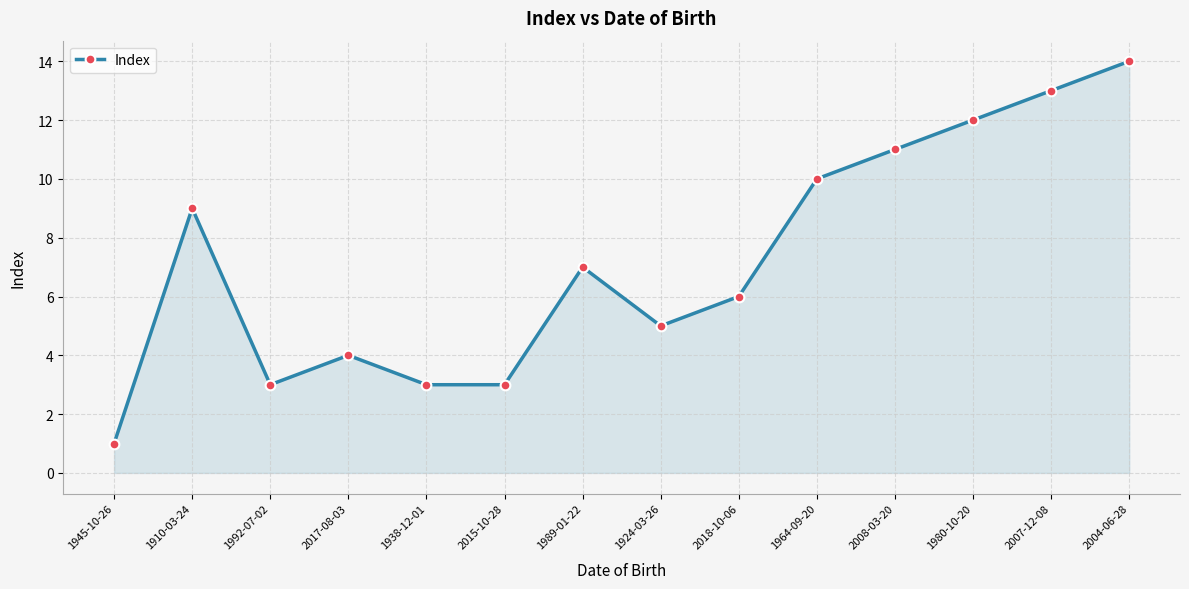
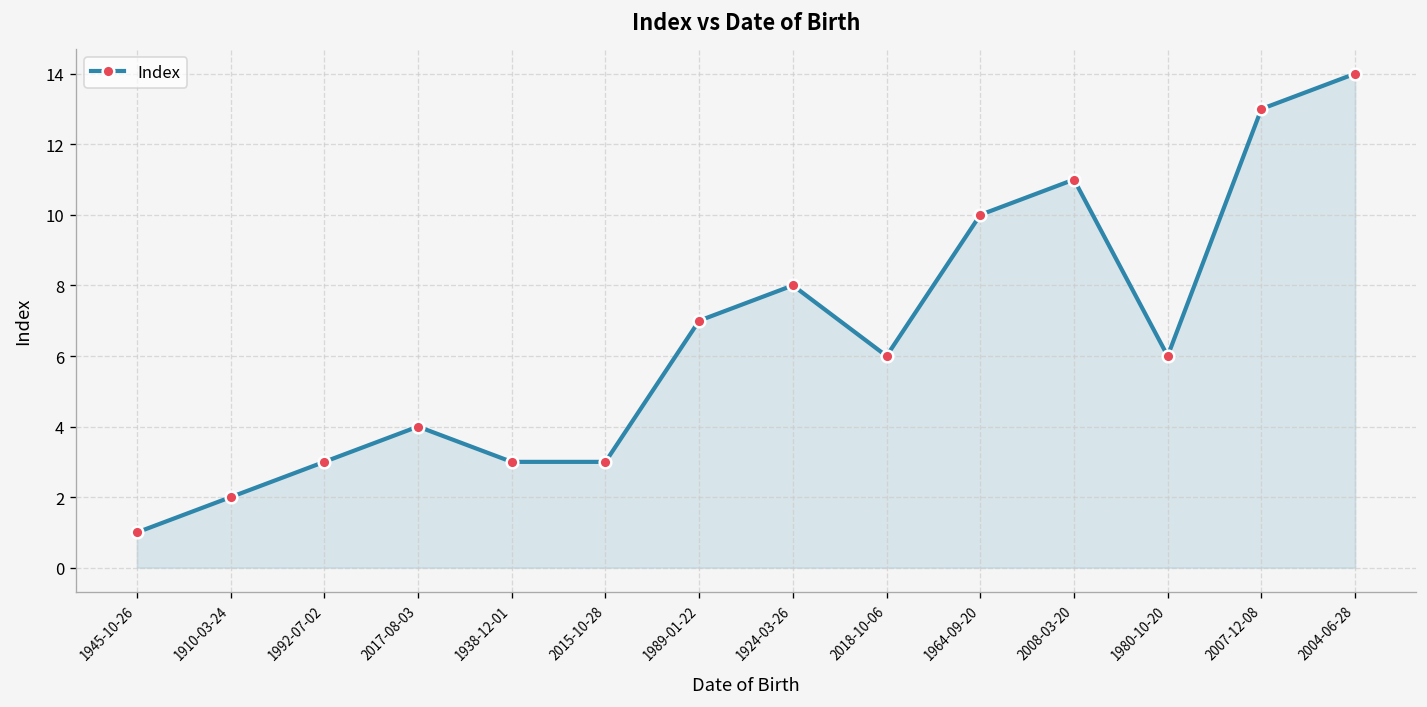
1910-03-24: 9 -> 2
1924-03-26: 5 -> 8
1980-10-20: 12 -> 6
